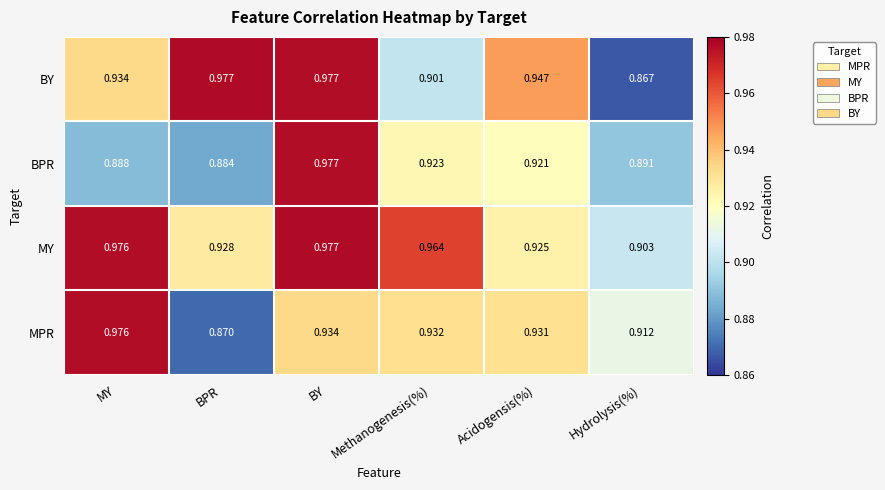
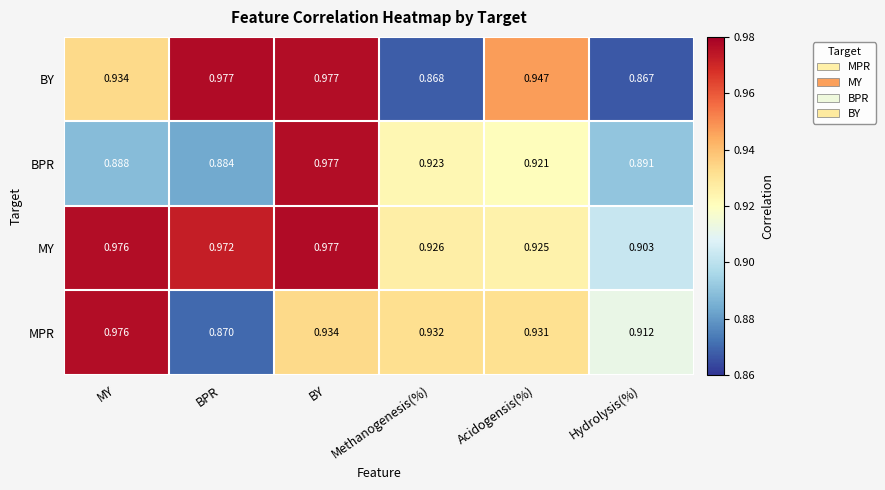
BY, Methanogenesis(%): 0.901 -> 0.868
MY, BPR: 0.928 -> 0.972
MY, Methanogenesis(%): 0.964 -> 0.926
